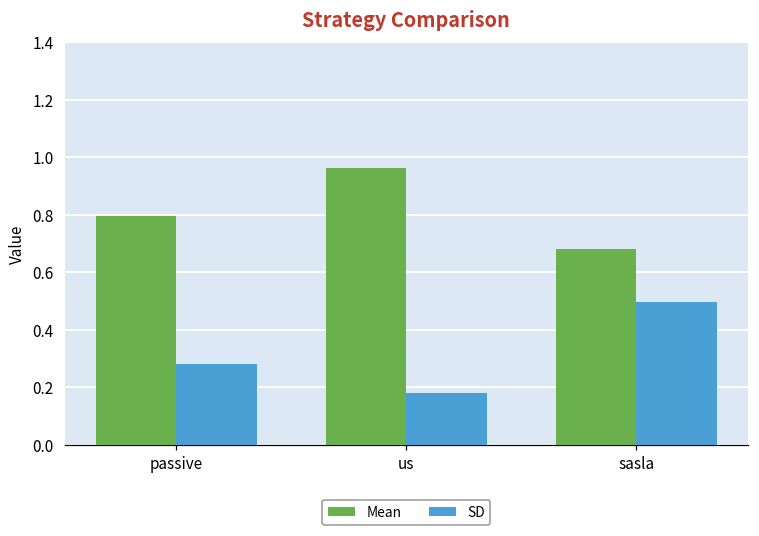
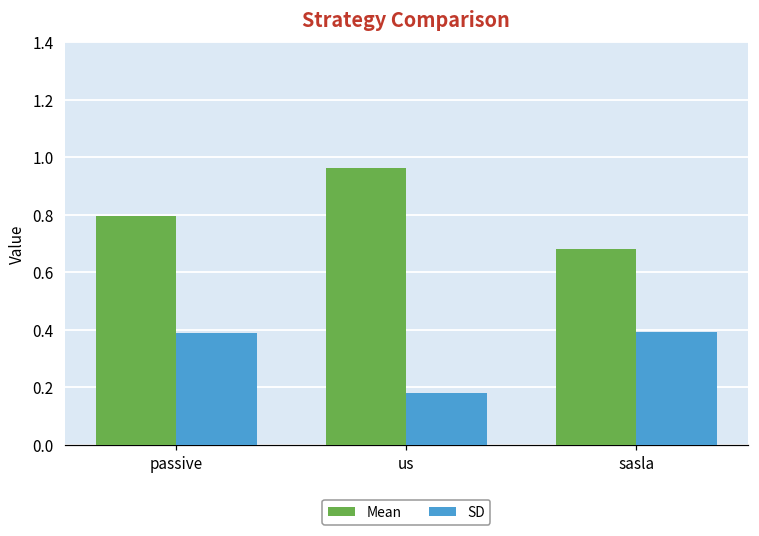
SD, passive: 0.28 -> 0.39
SD, sasla: 0.50 -> 0.39
